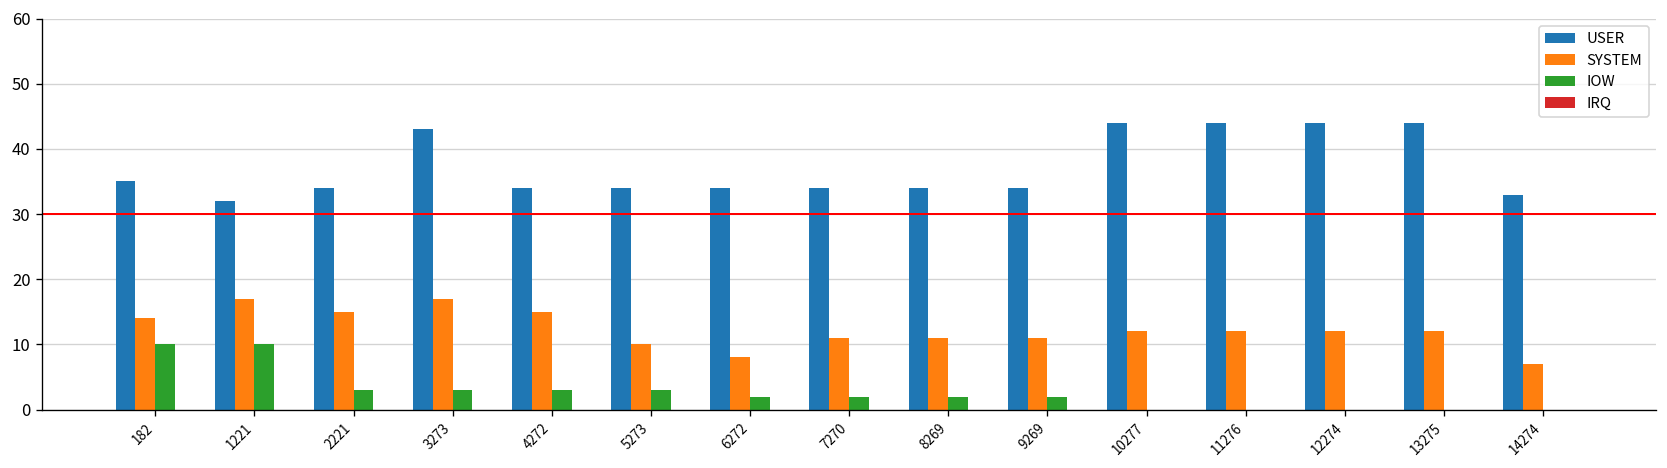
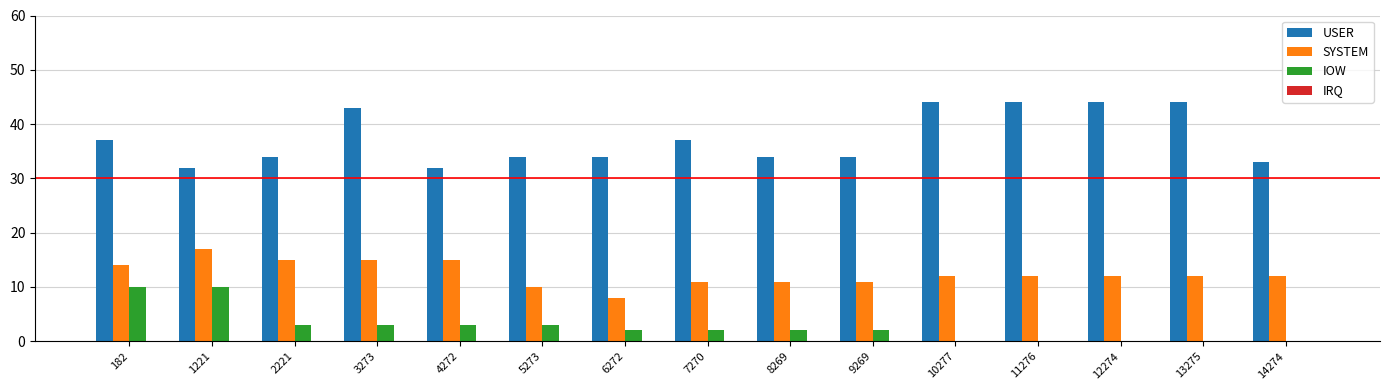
USER, 182: 35 -> 37
SYSTEM, 3273: 17 -> 15
USER, 4272: 34 -> 32
USER, 7270: 34 -> 37
SYSTEM, 14274: 7 -> 12
